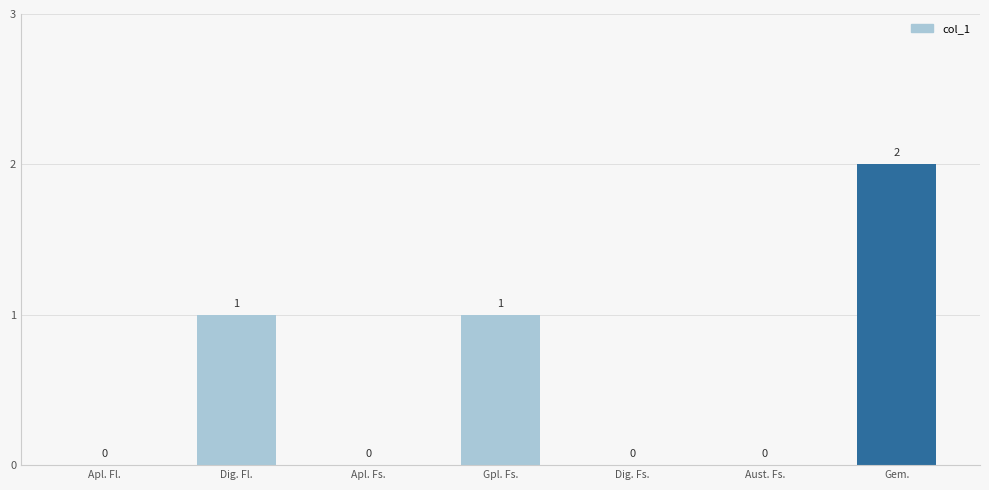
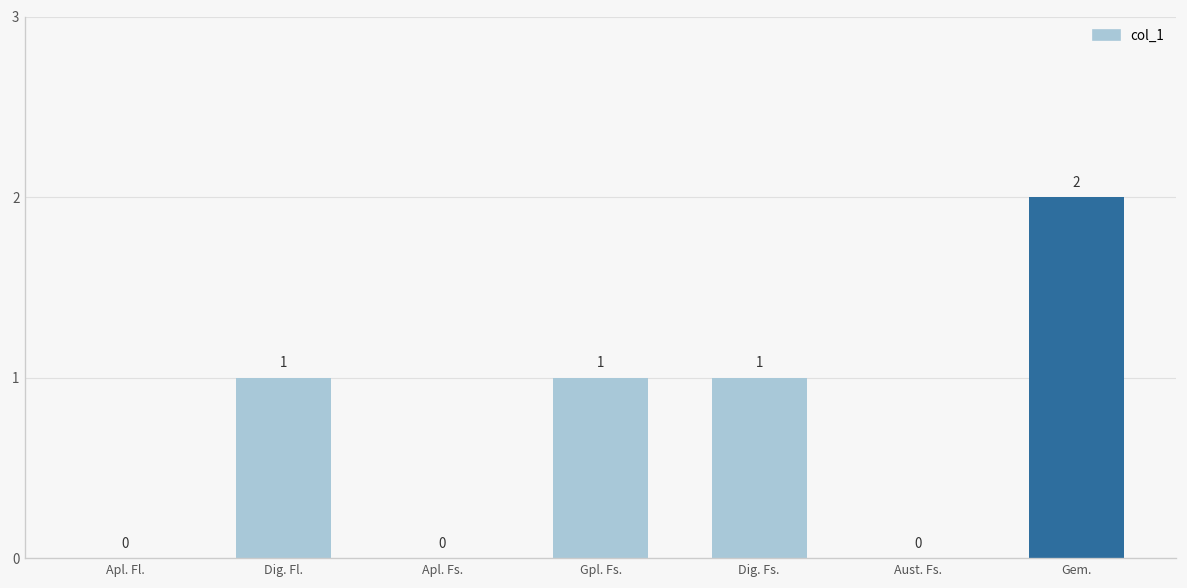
Dig. Fs.: 0 -> 1
